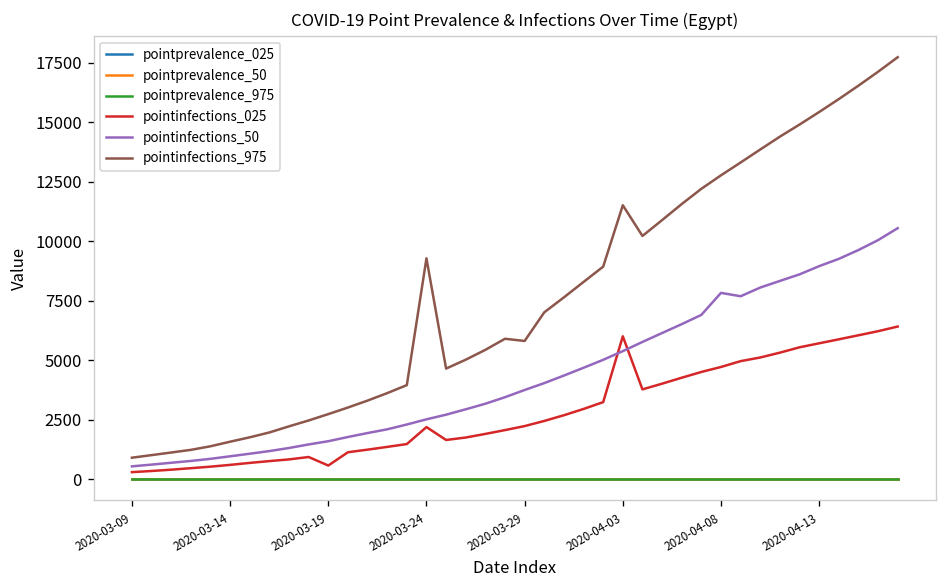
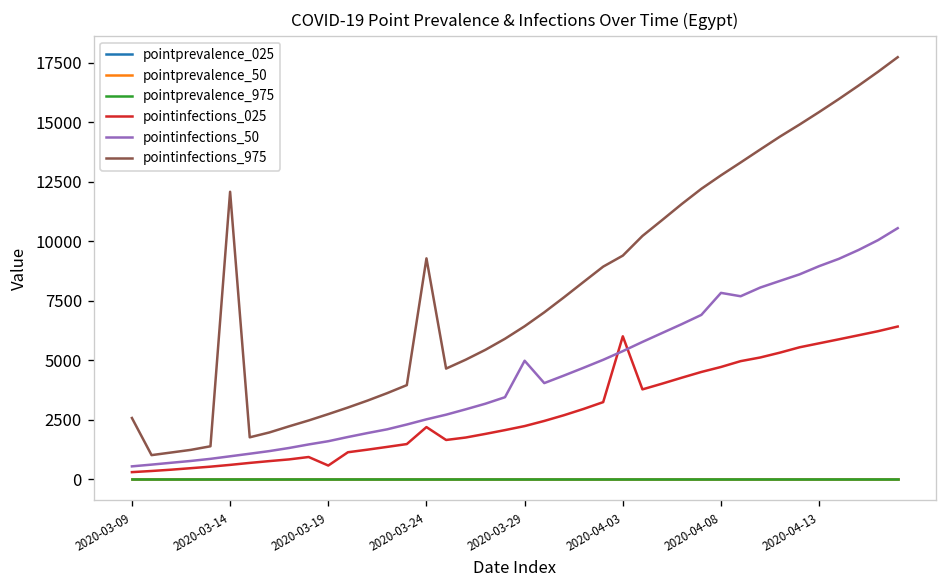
pointinfections_975, 2020-03-09: 900 -> 2600
pointinfections_975, 2020-03-14: 1600 -> 12100
pointinfections_50, 2020-03-29: 3700 -> 5000
pointinfections_975, 2020-03-29: 5800 -> 6400
pointinfections_975, 2020-04-03: 11500 -> 9400
